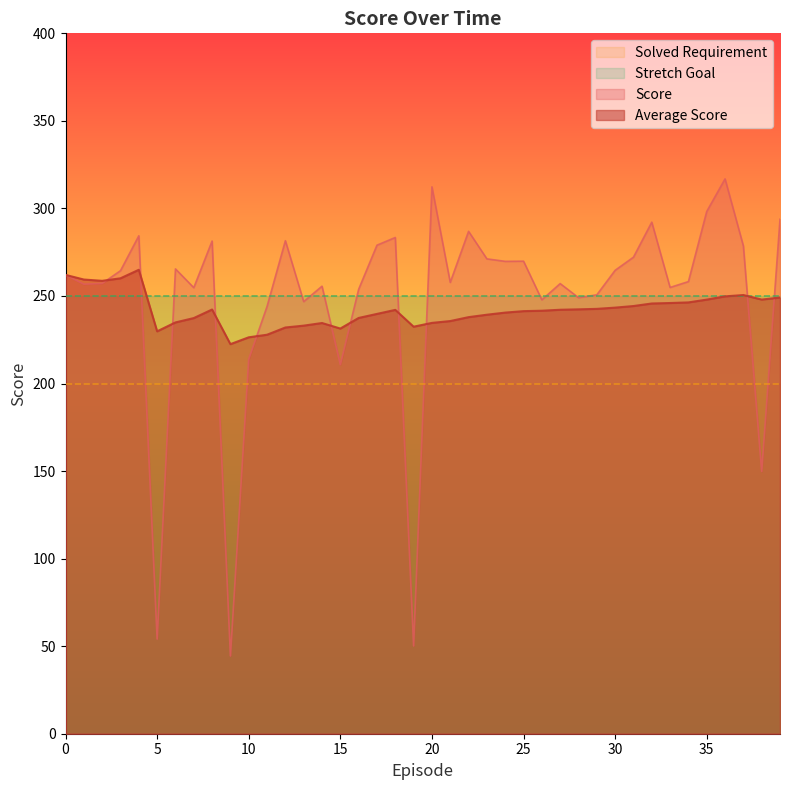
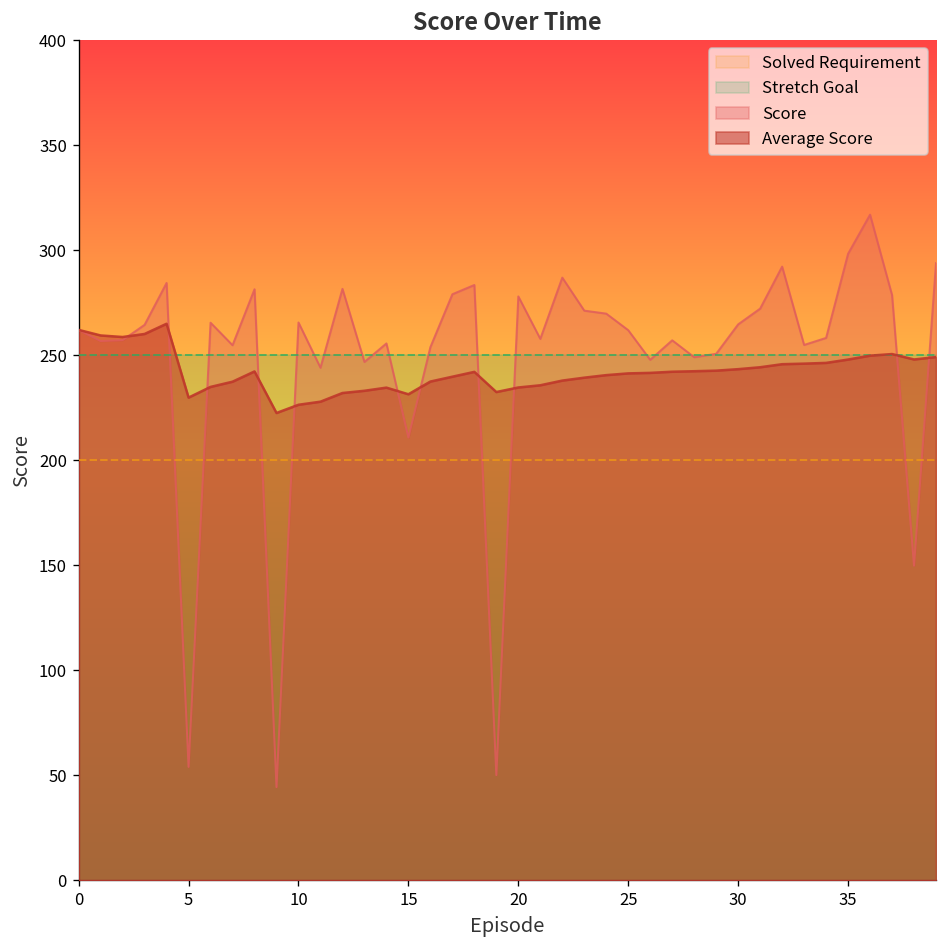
Score, 10: 214 -> 266
Score, 20: 312 -> 278
Score, 25: 270 -> 262
